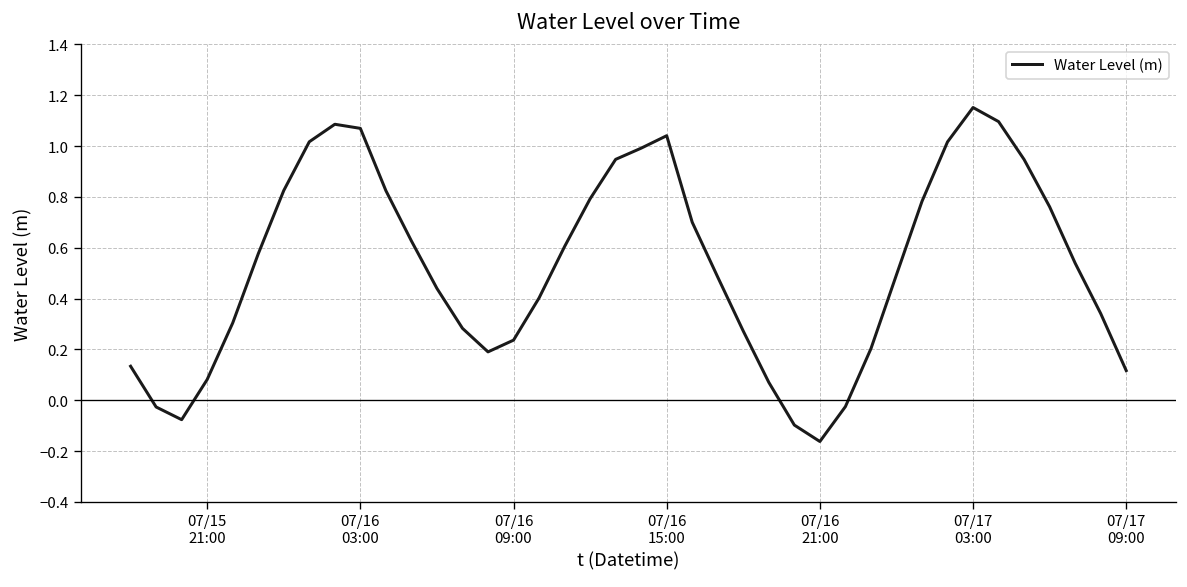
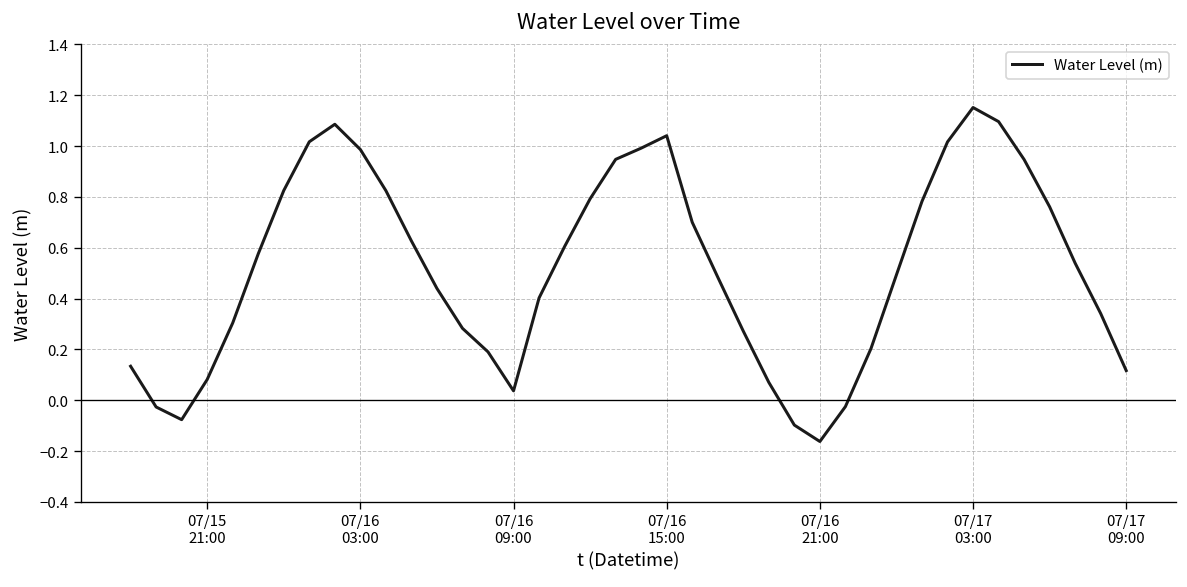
07/16 03:00: 1.07 -> 0.99
07/16 09:00: 0.24 -> 0.04
